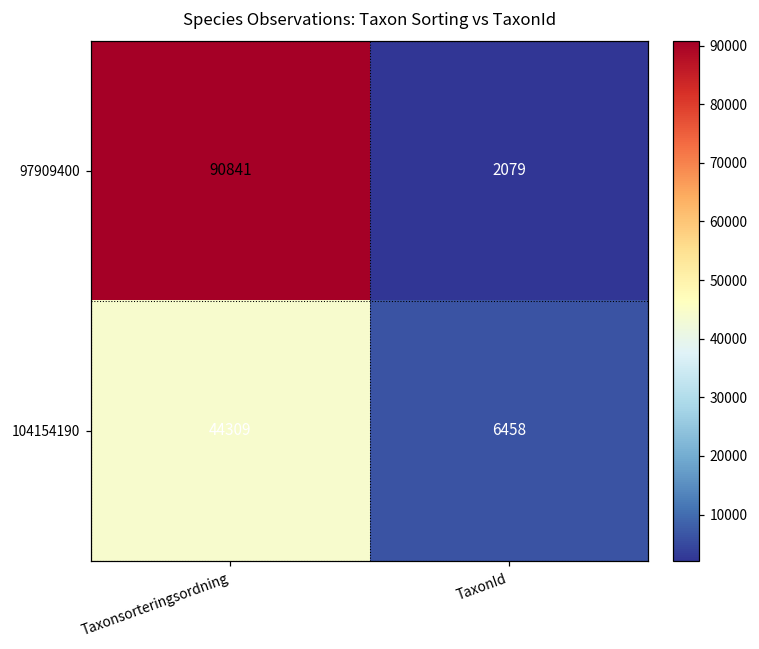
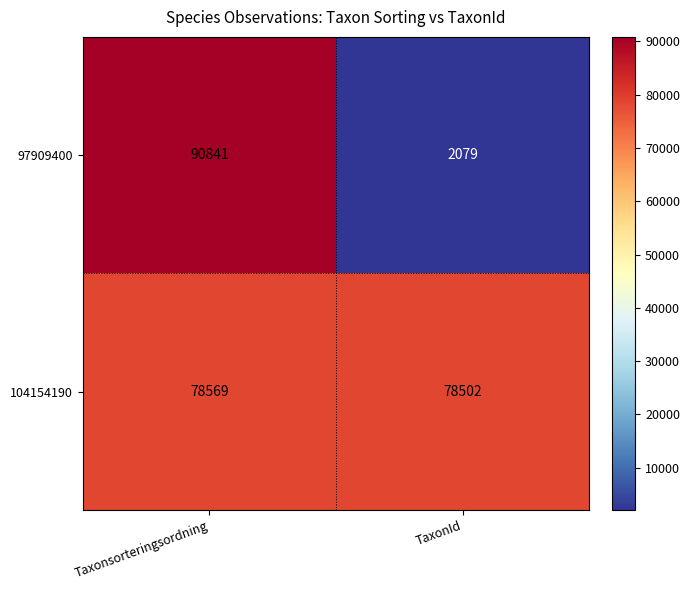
104154190, Taxonsorteringsordning: 44309 -> 78569
104154190, TaxonId: 6458 -> 78502
